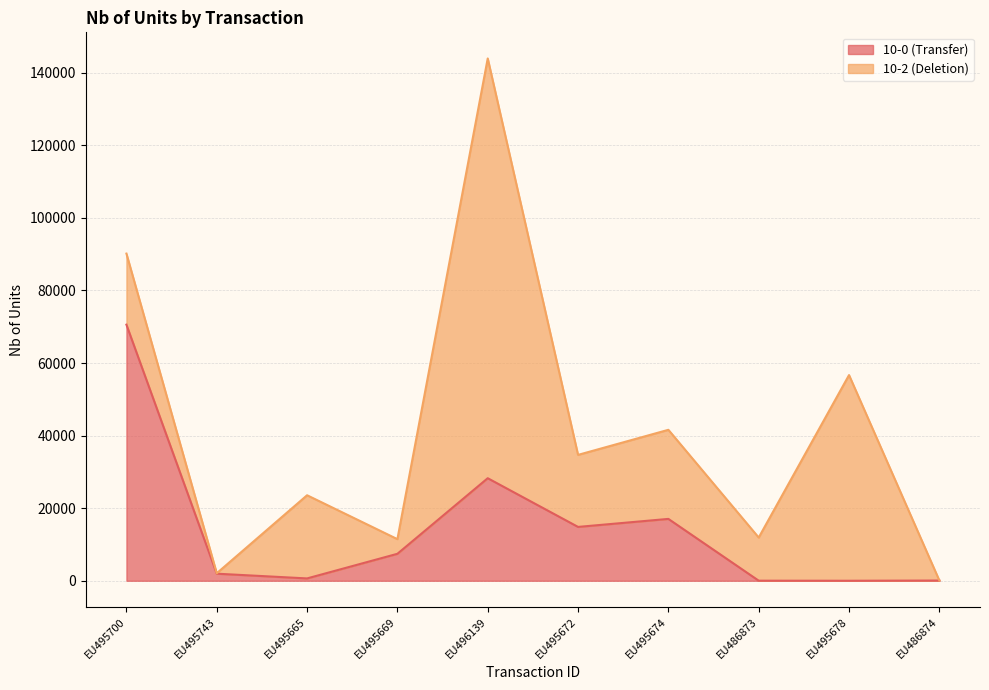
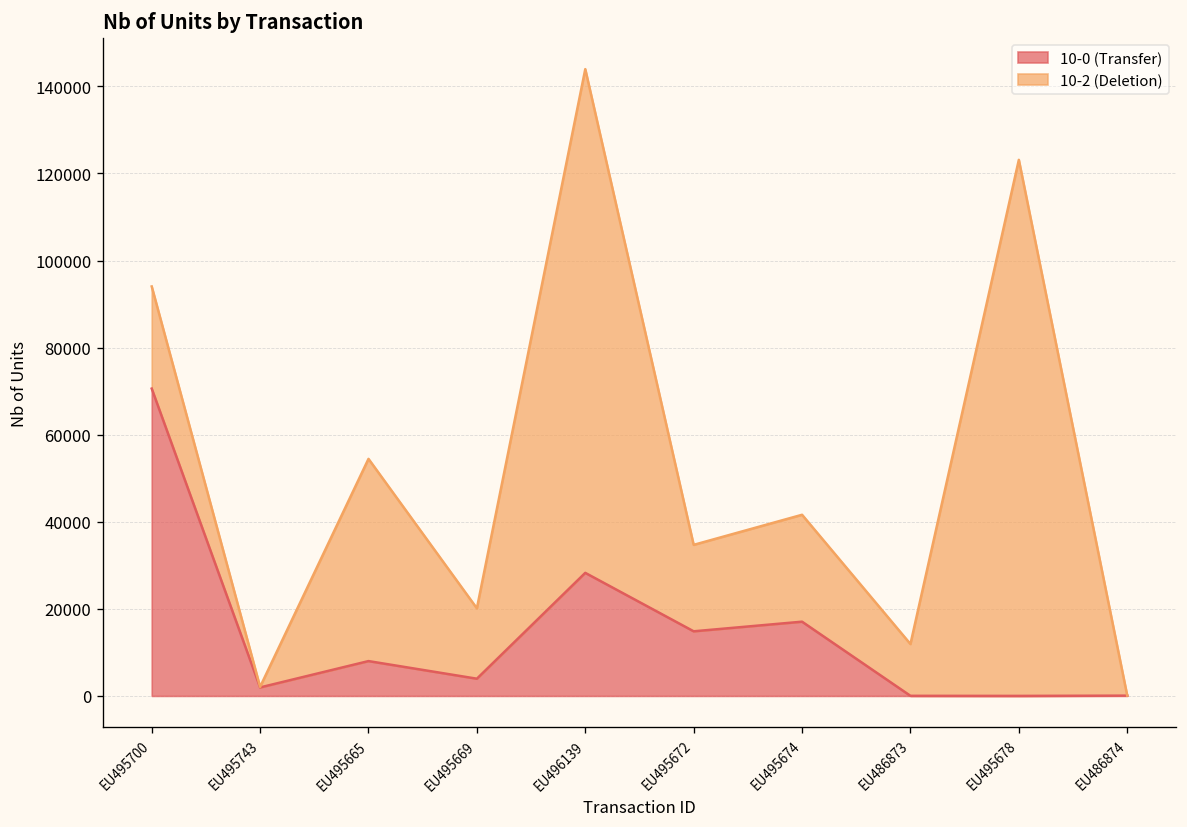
10-2 (Deletion), EU495700: 20000 -> 23000
10-0 (Transfer), EU495665: 1000 -> 8000
10-2 (Deletion), EU495665: 23000 -> 46000
10-0 (Transfer), EU495669: 7000 -> 4000
10-2 (Deletion), EU495669: 4000 -> 16000
10-2 (Deletion), EU495678: 57000 -> 123000
